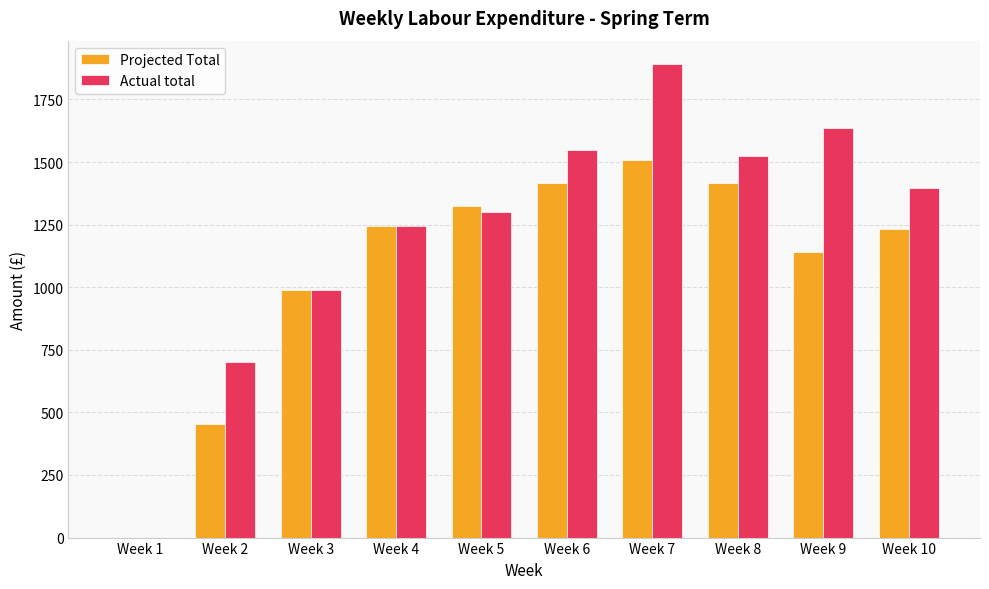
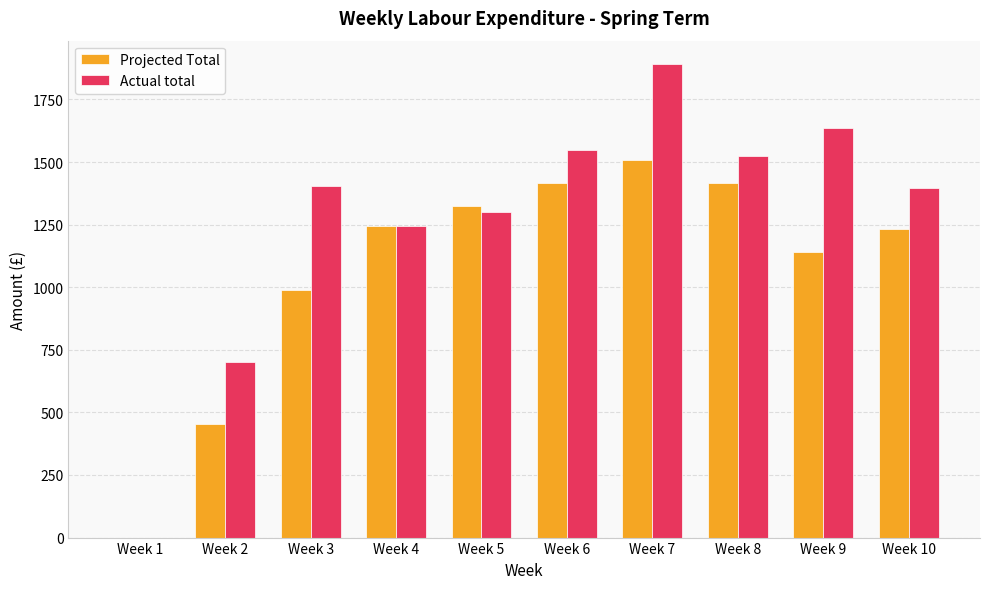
Actual total, Week 3: 990 -> 1400
